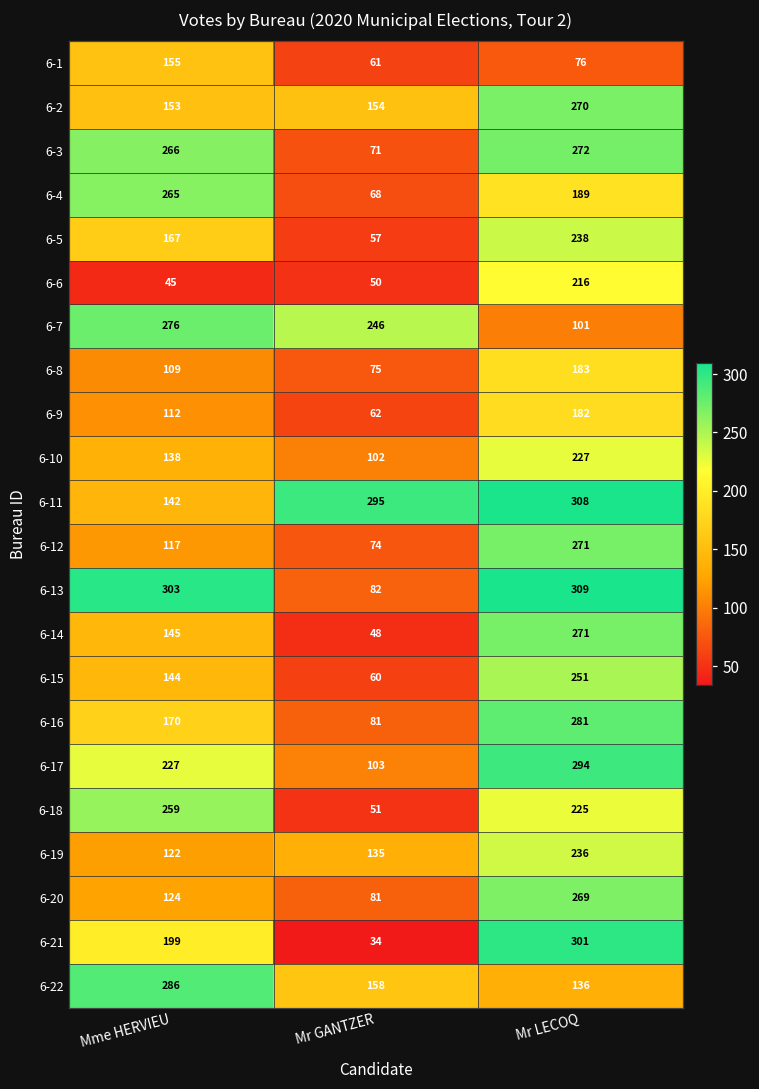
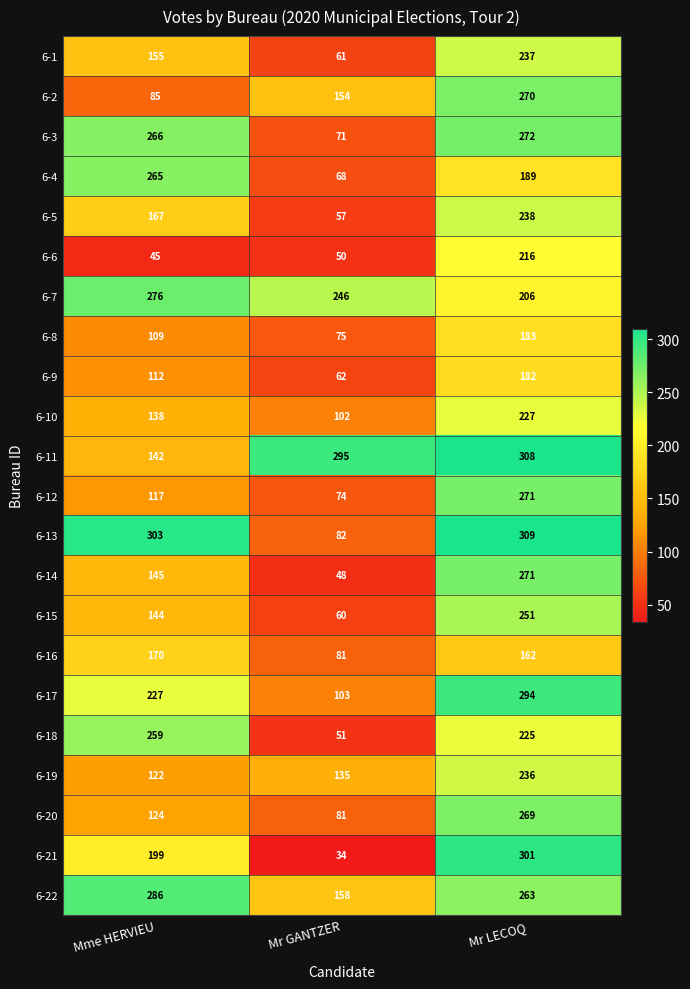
6-1, Mr LECOQ: 76 -> 237
6-2, Mme HERVIEU: 153 -> 85
6-7, Mr LECOQ: 101 -> 206
6-16, Mr LECOQ: 281 -> 162
6-22, Mr LECOQ: 136 -> 263
